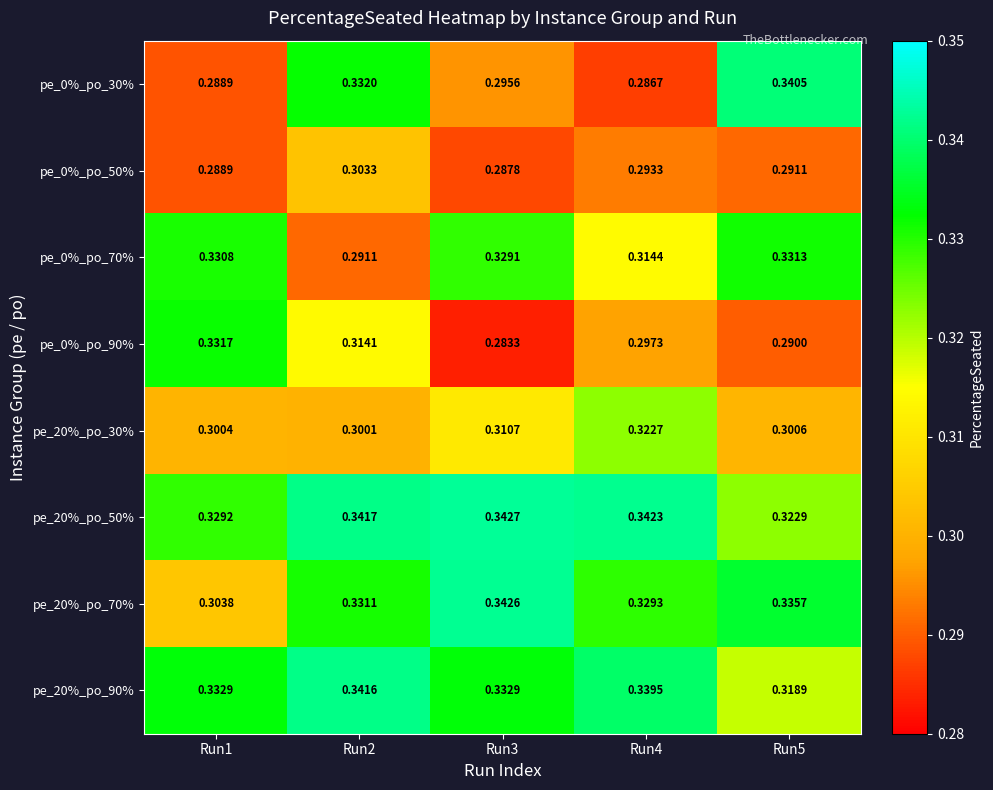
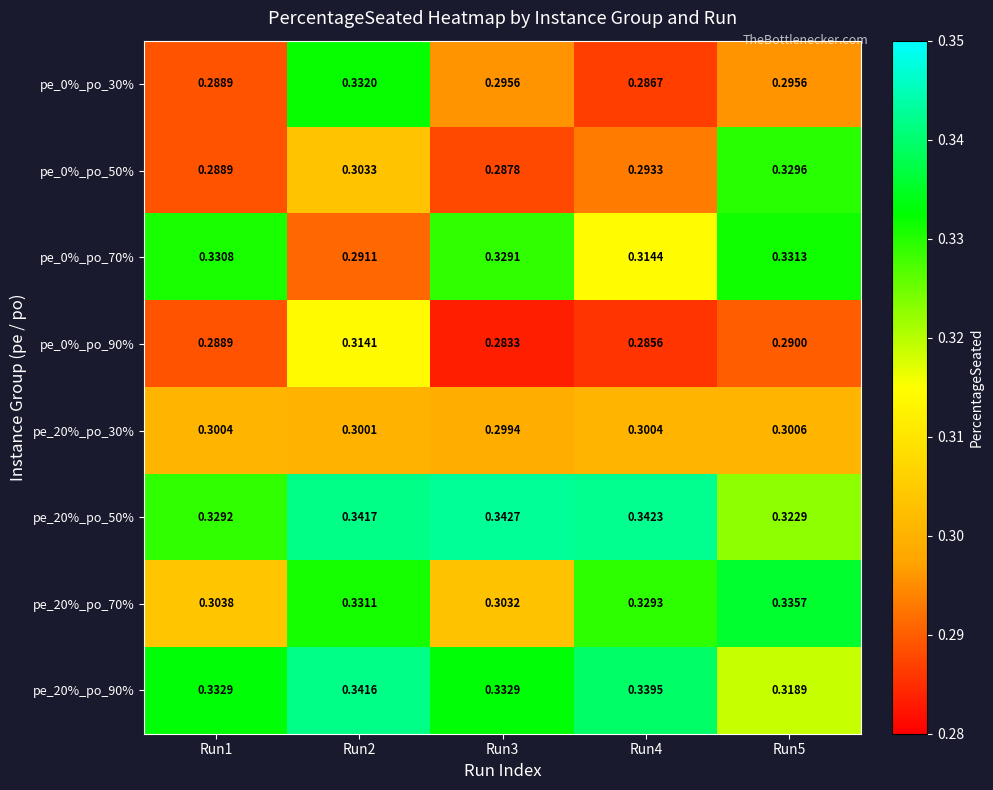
pe_0%_po_30%, Run5: 0.3405 -> 0.2956
pe_0%_po_50%, Run5: 0.2911 -> 0.3296
pe_0%_po_90%, Run1: 0.3317 -> 0.2889
pe_0%_po_90%, Run4: 0.2973 -> 0.2856
pe_20%_po_30%, Run3: 0.3107 -> 0.2994
pe_20%_po_30%, Run4: 0.3227 -> 0.3004
pe_20%_po_70%, Run3: 0.3426 -> 0.3032
